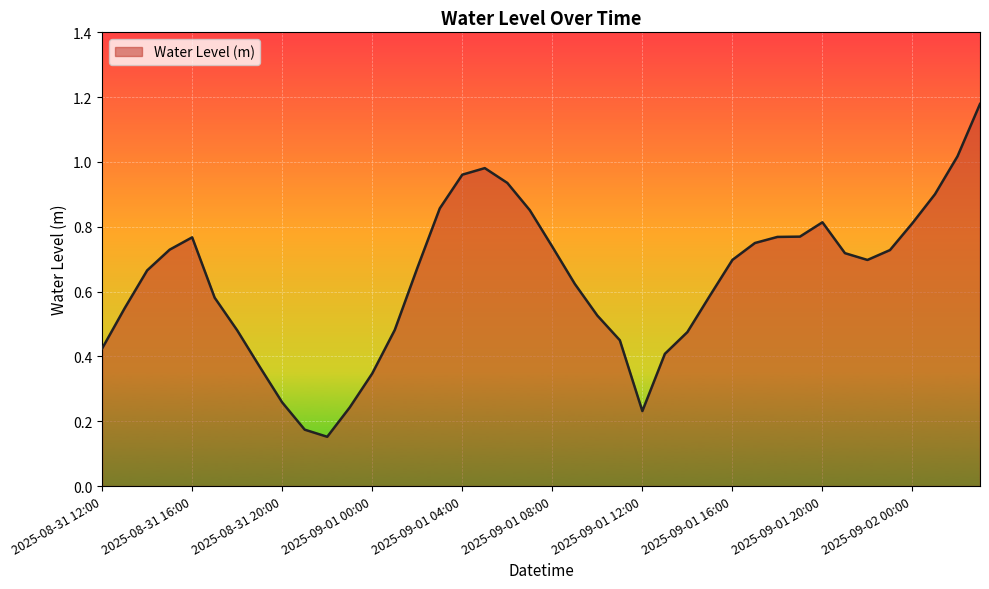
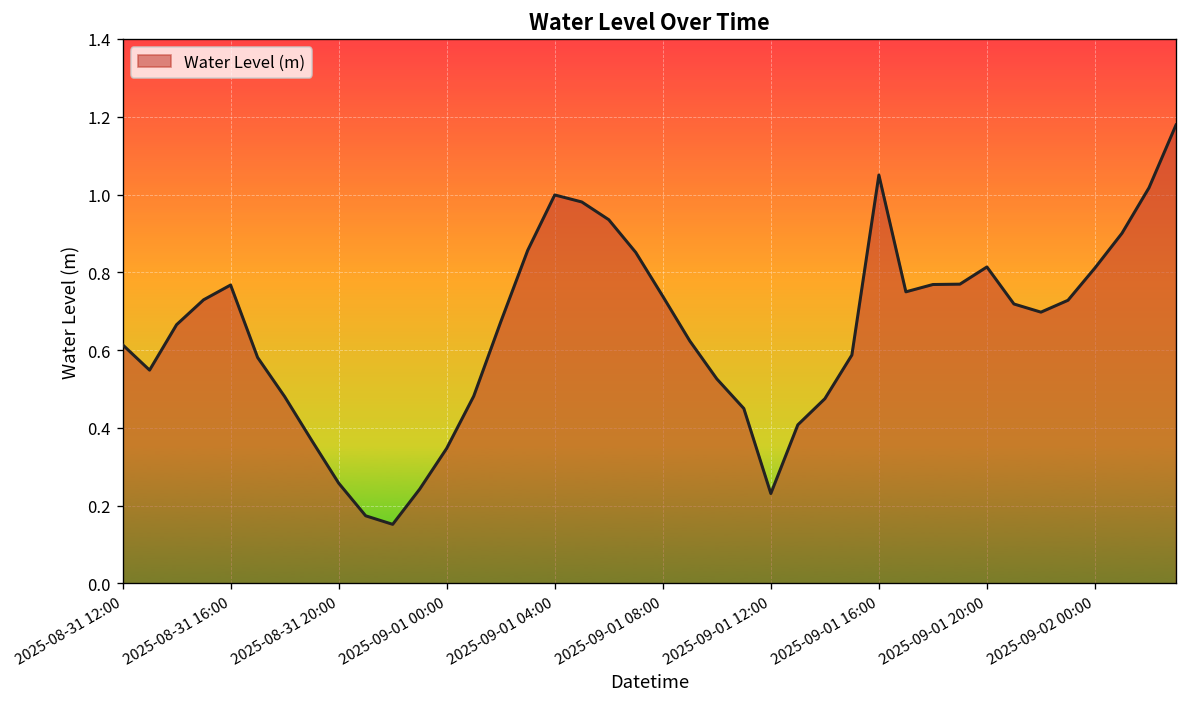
2025-08-31 12:00: 0.42 -> 0.61
2025-09-01 04:00: 0.96 -> 1.00
2025-09-01 16:00: 0.70 -> 1.05
